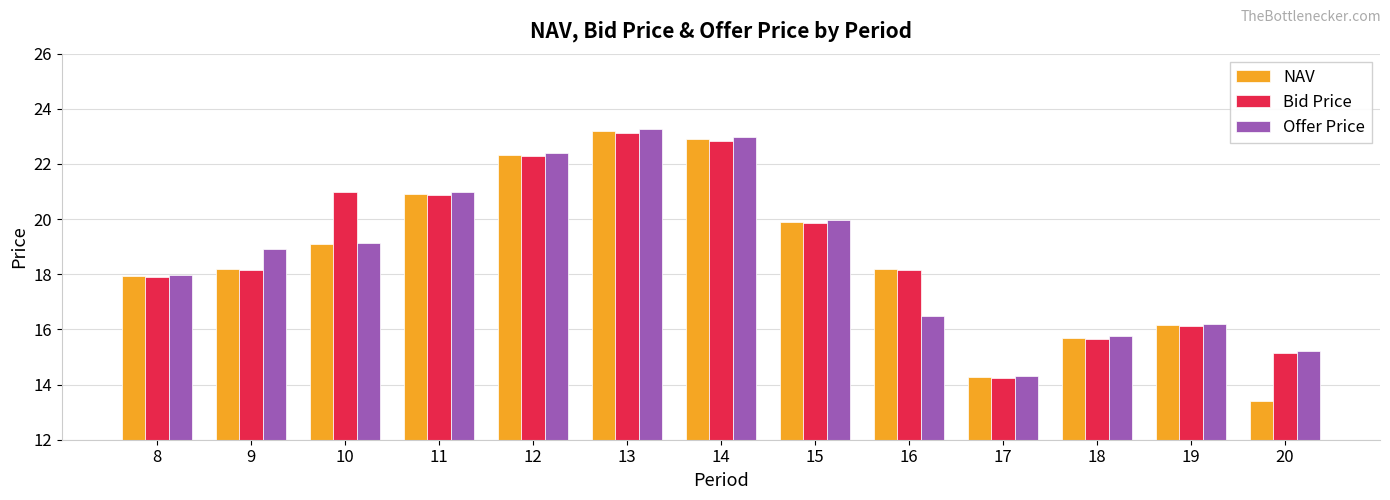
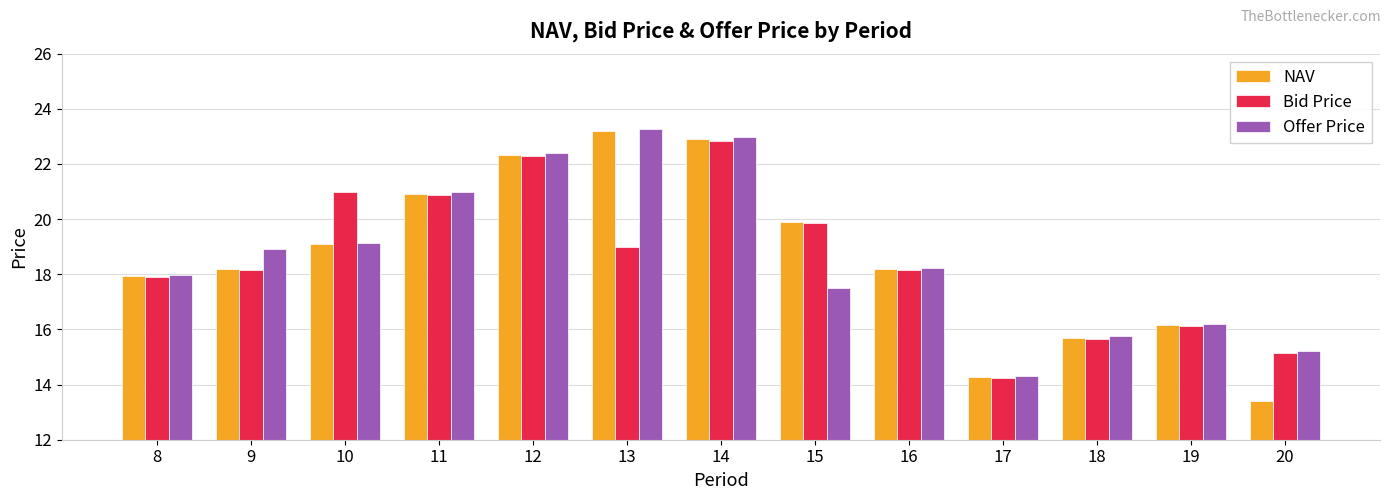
Bid Price, 13: 23.1 -> 19.0
Offer Price, 15: 20.0 -> 17.5
Offer Price, 16: 16.5 -> 18.2
